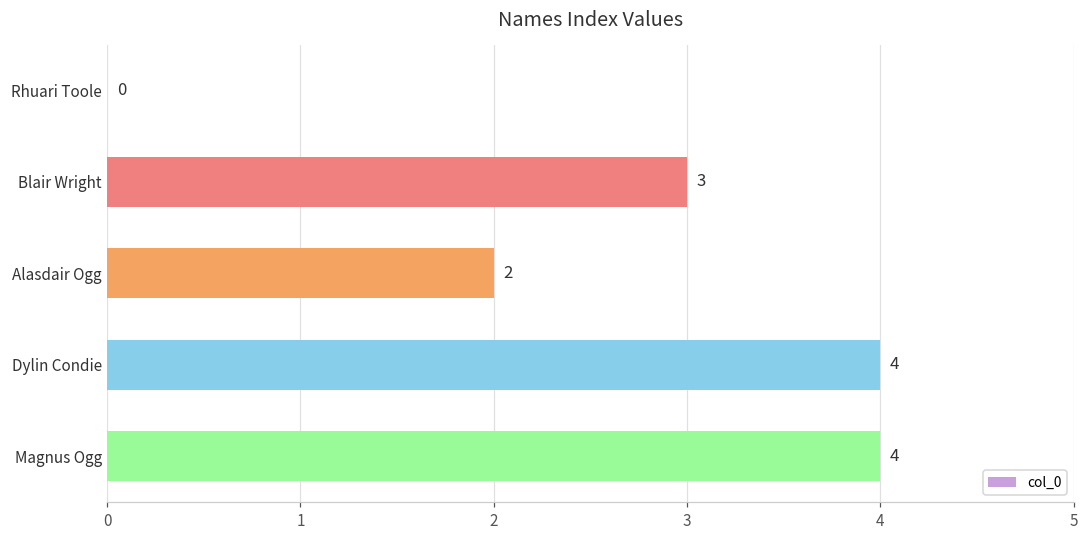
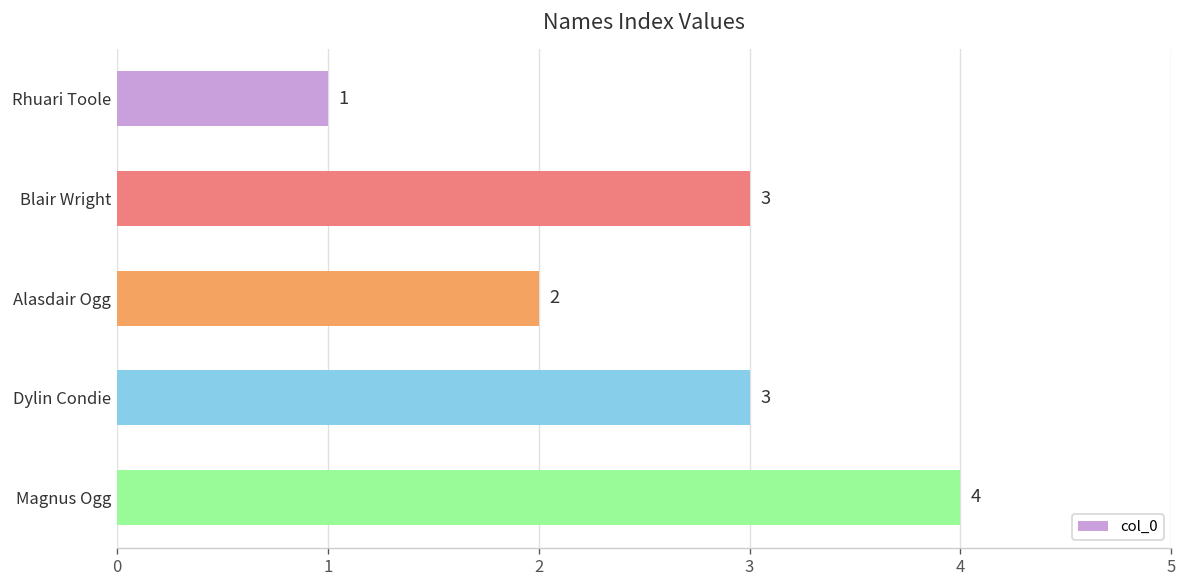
Rhuari Toole: 0 -> 1
Dylin Condie: 4 -> 3
